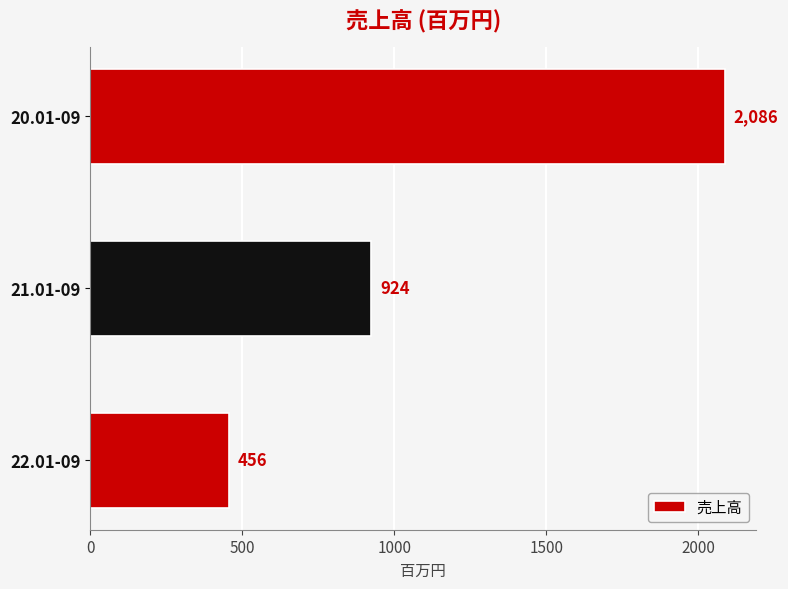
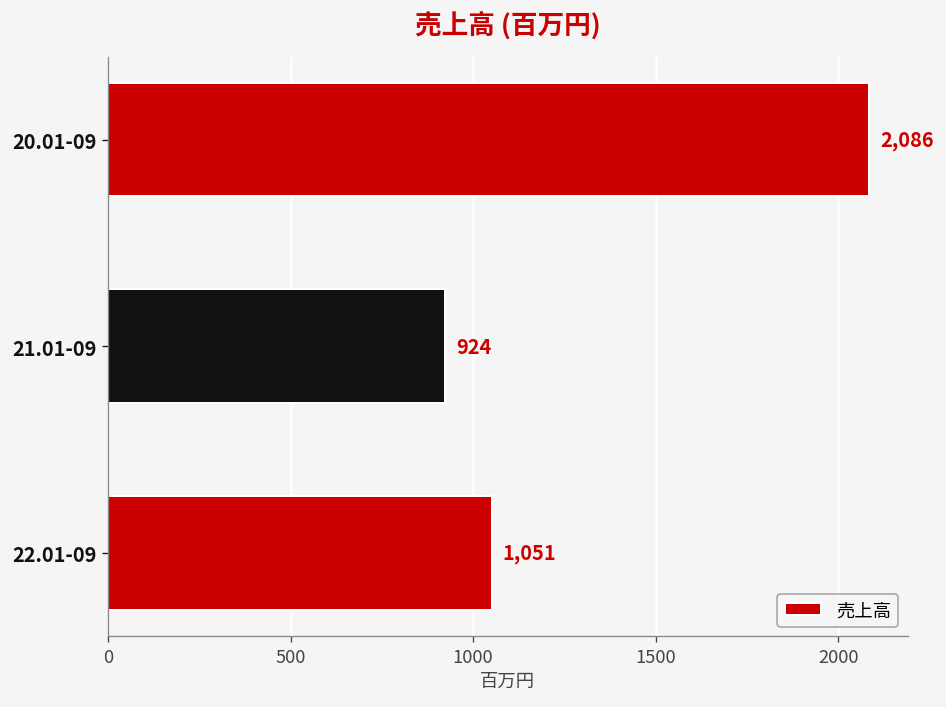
22.01-09: 456 -> 1,051
